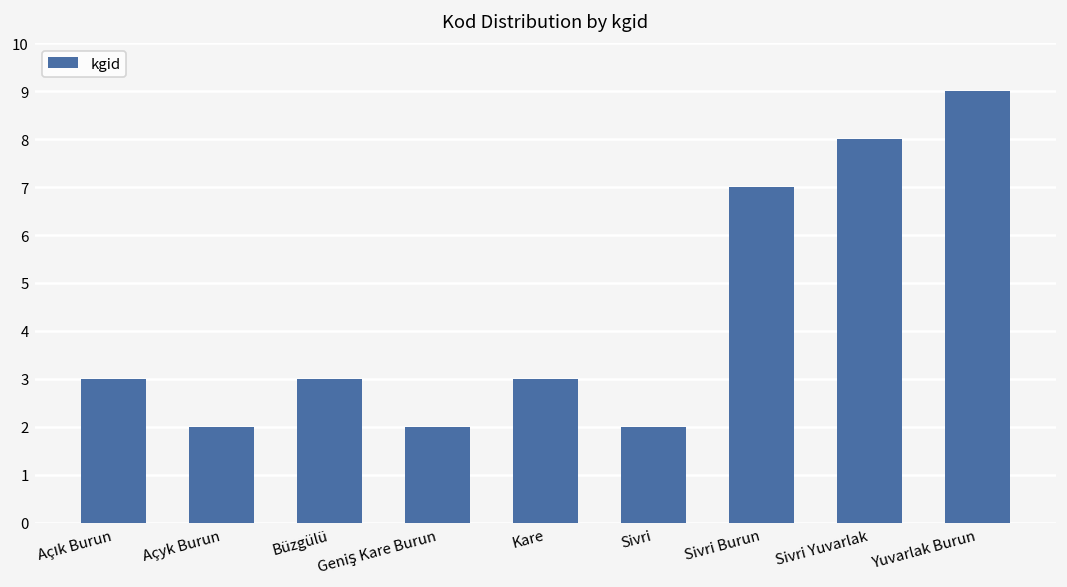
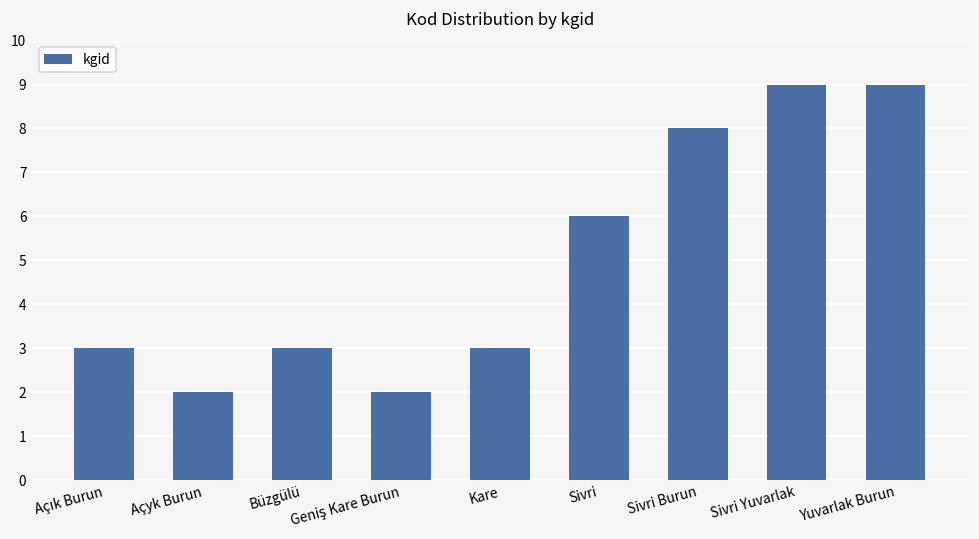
Sivri: 2 -> 6
Sivri Burun: 7 -> 8
Sivri Yuvarlak: 8 -> 9
